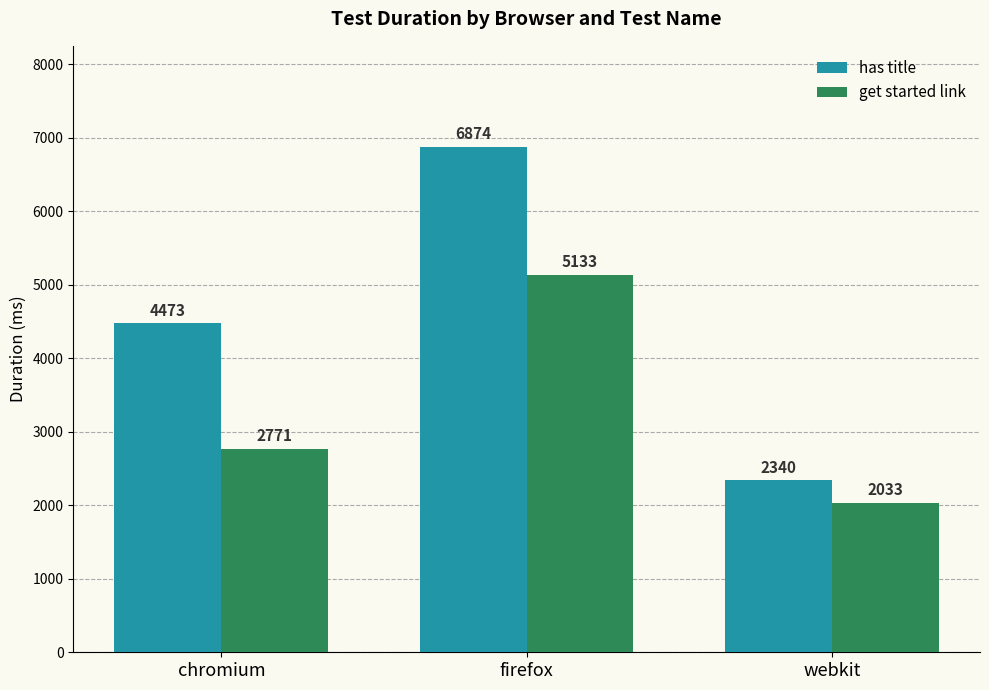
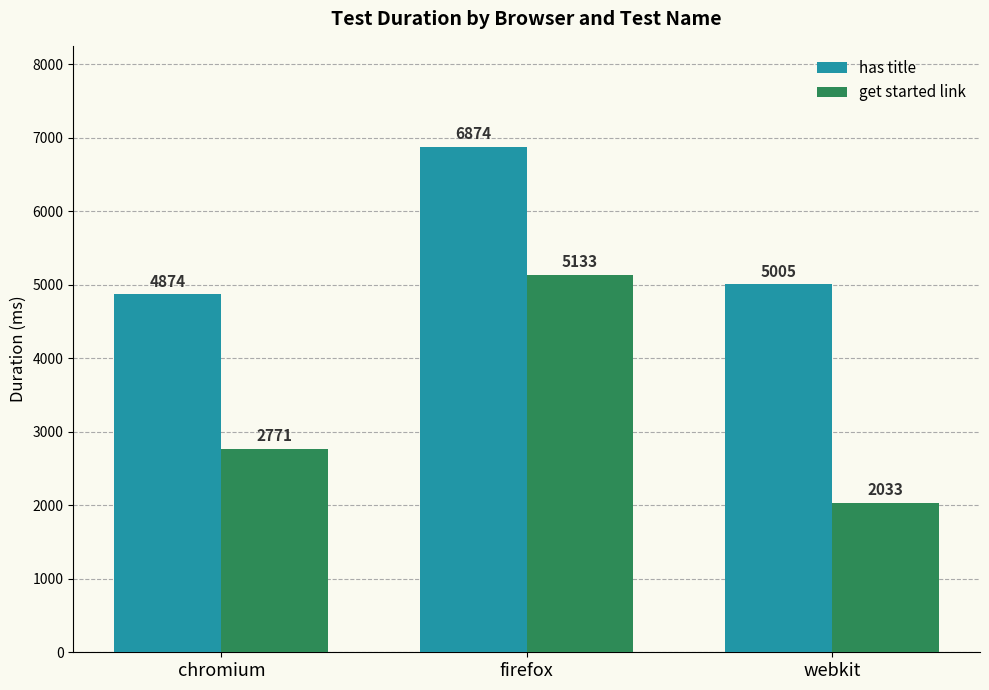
has title, chromium: 4473 -> 4874
has title, webkit: 2340 -> 5005
